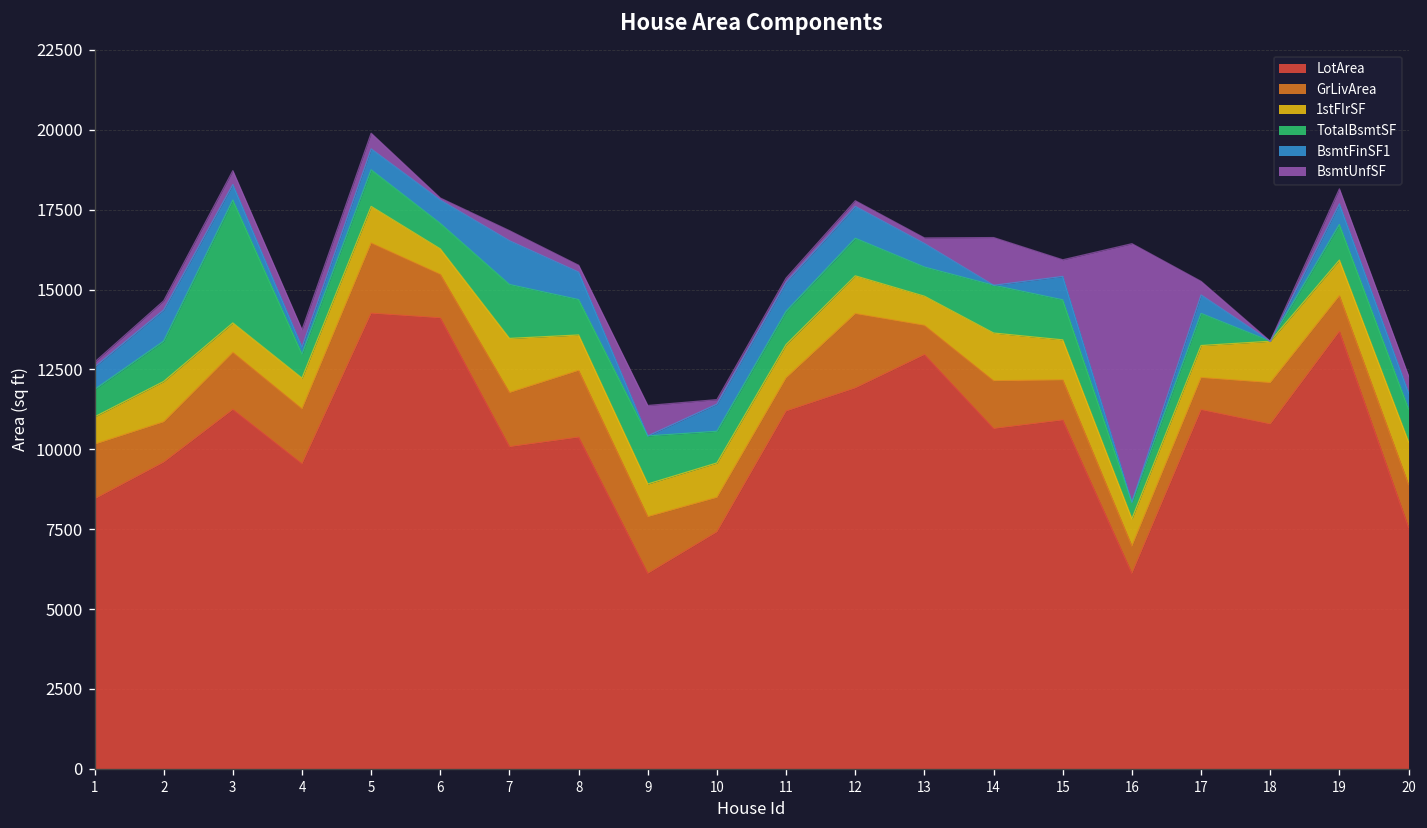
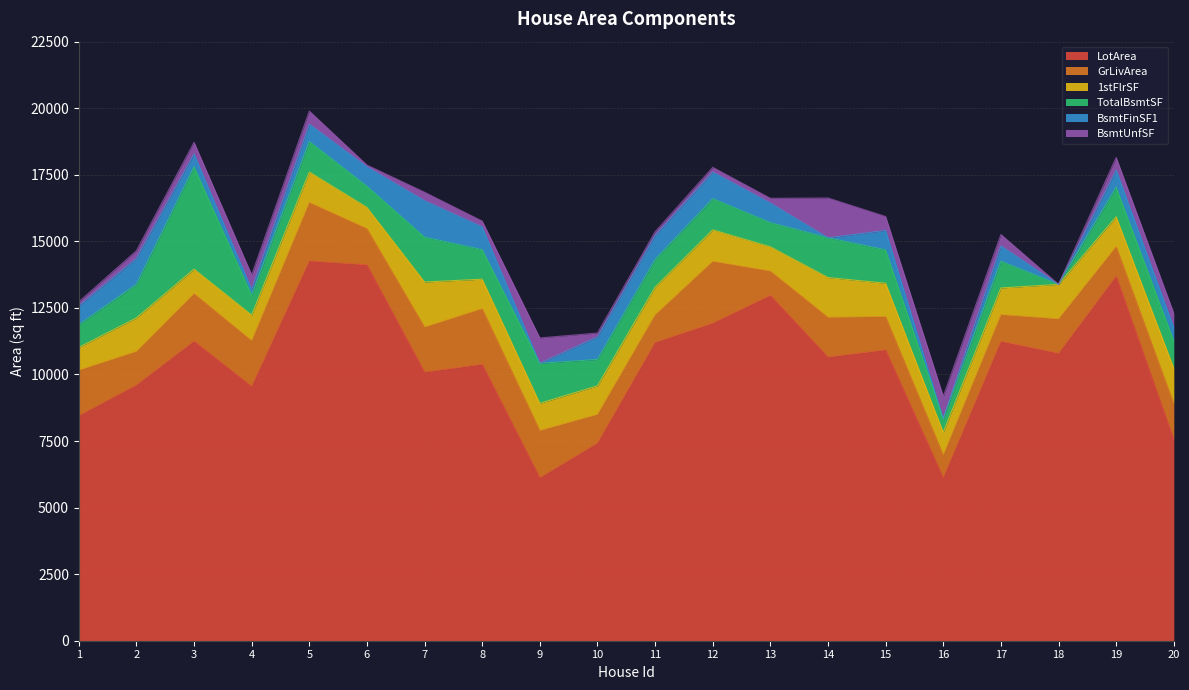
BsmtUnfSF, 16: 8100 -> 800
